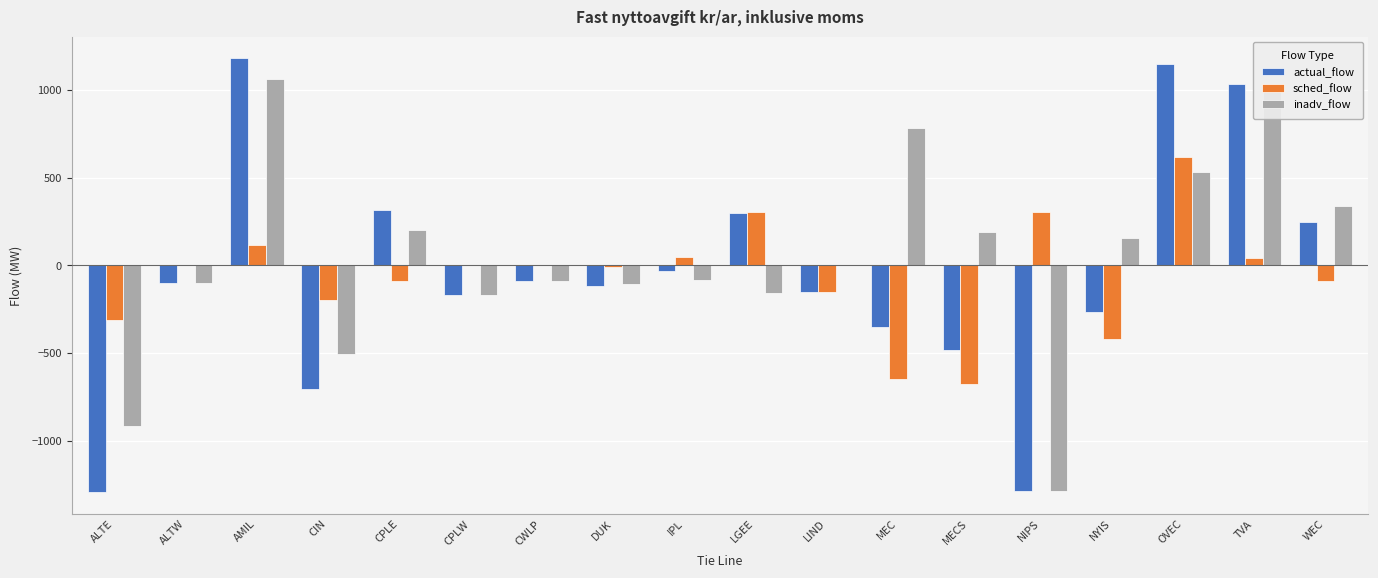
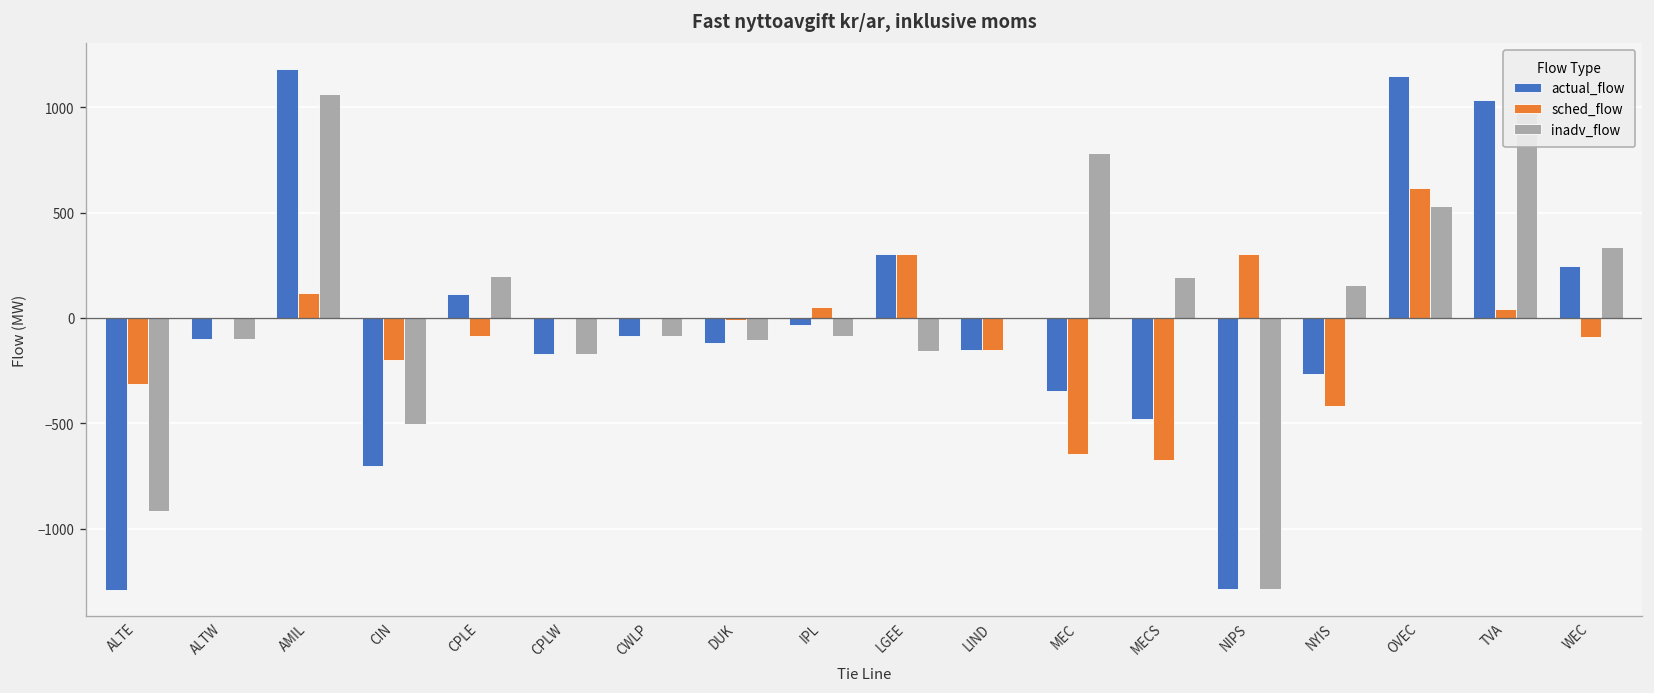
actual_flow, CPLE: 320 -> 110
